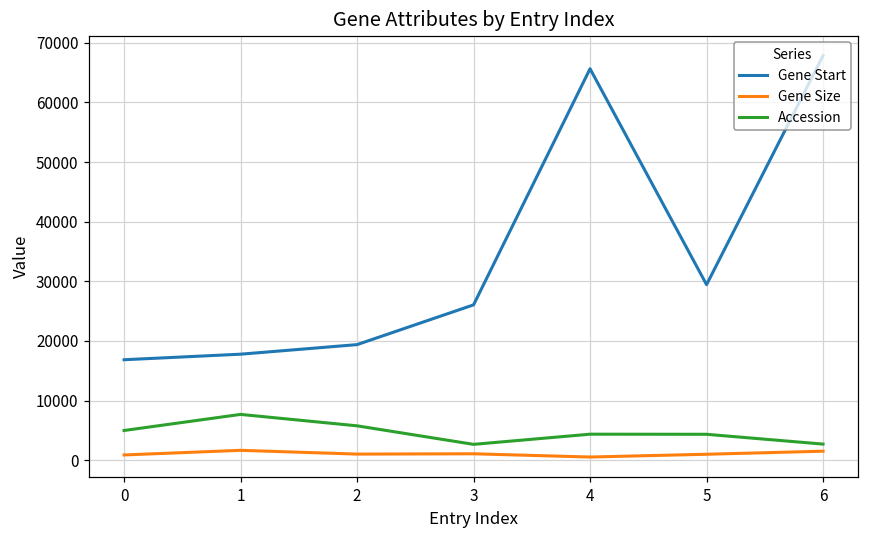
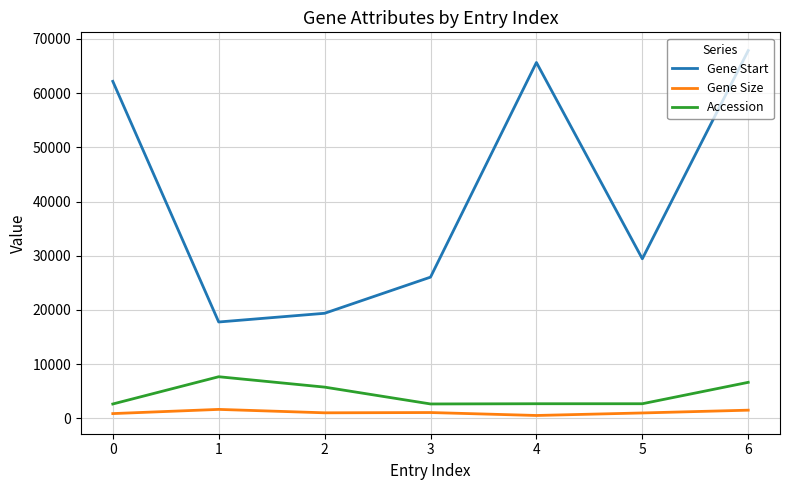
Gene Start, 0: 17000 -> 62000
Accession, 0: 5000 -> 3000
Accession, 4: 4000 -> 3000
Accession, 5: 4000 -> 3000
Accession, 6: 3000 -> 7000
